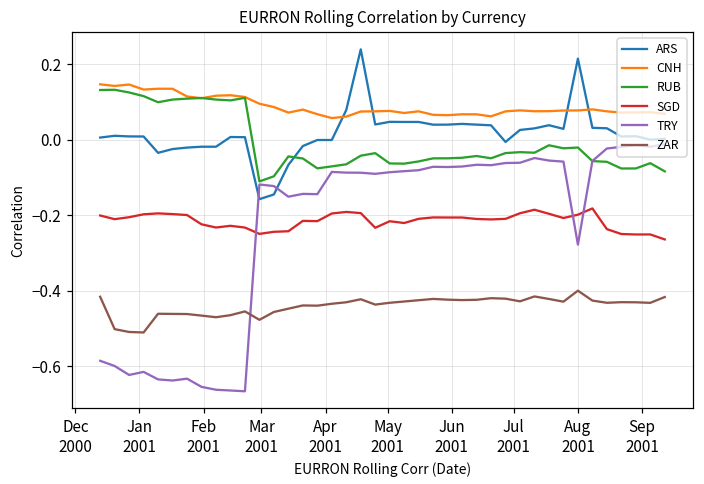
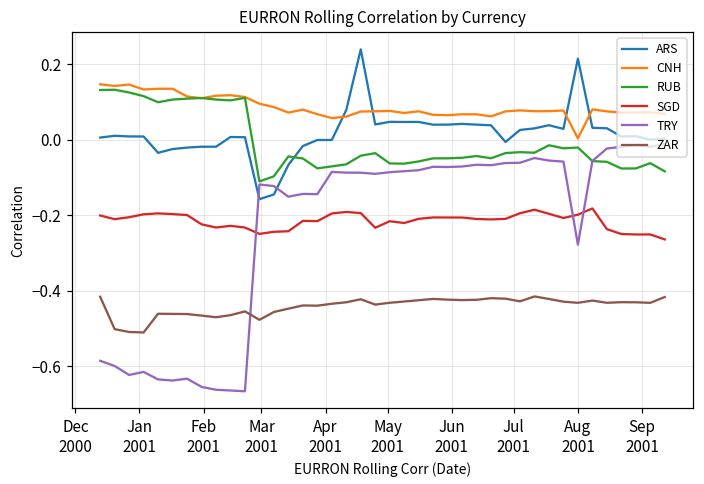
CNH, Aug 2001: 0.08 -> 0.00
ZAR, Aug 2001: -0.40 -> -0.43
